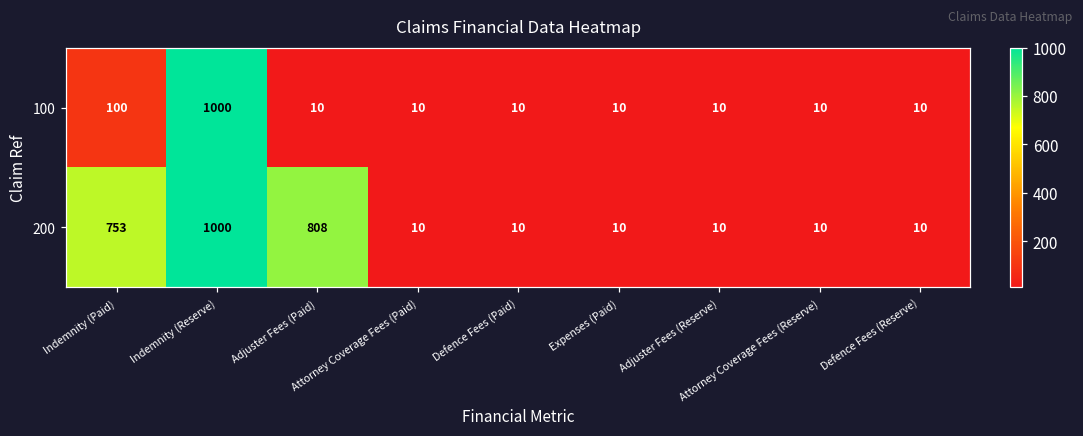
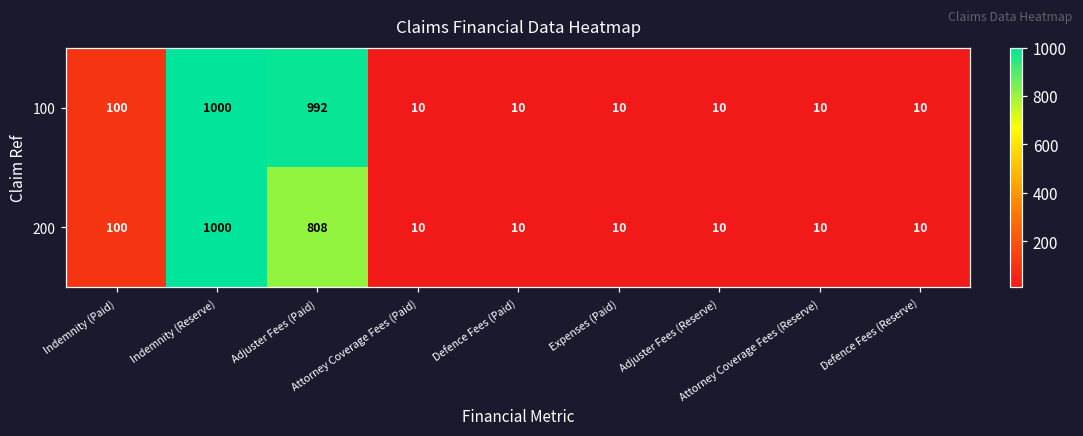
100, Adjuster Fees (Paid): 10 -> 992
200, Indemnity (Paid): 753 -> 100
